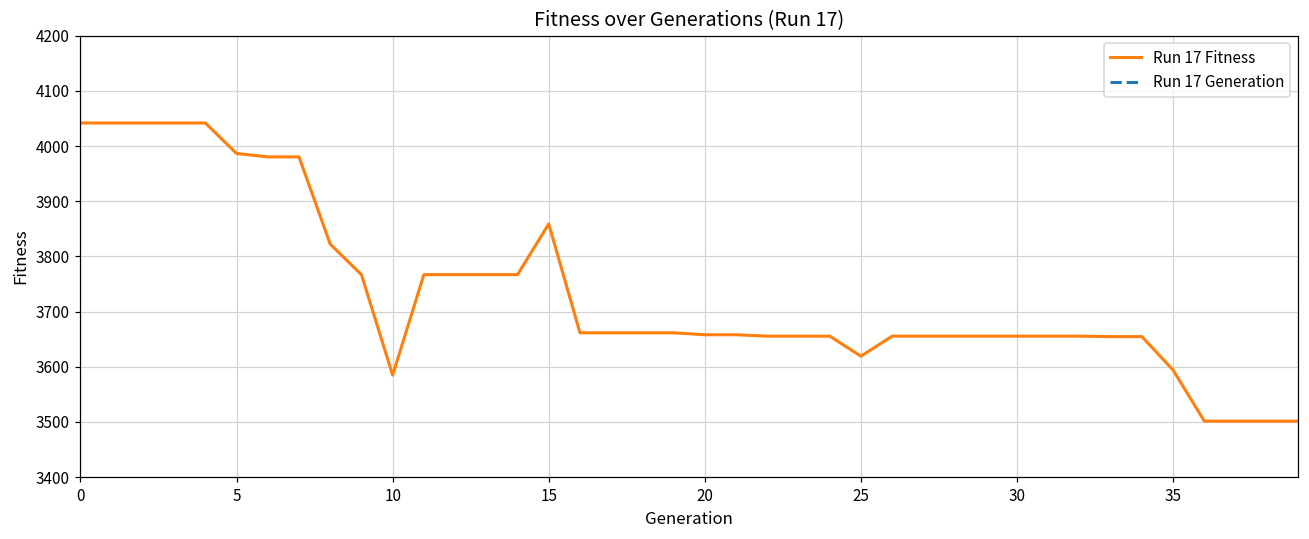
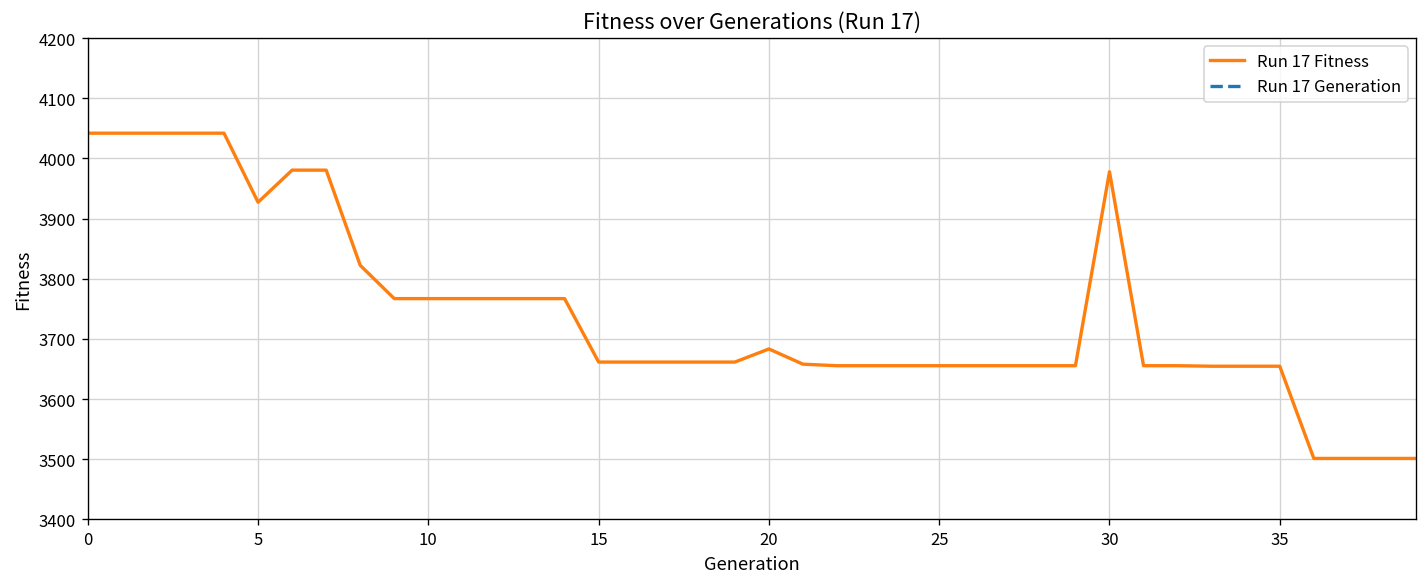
Run 17 Fitness, 5: 3990 -> 3930
Run 17 Fitness, 10: 3580 -> 3770
Run 17 Fitness, 15: 3860 -> 3660
Run 17 Fitness, 20: 3660 -> 3680
Run 17 Fitness, 25: 3620 -> 3660
Run 17 Fitness, 30: 3660 -> 3980
Run 17 Fitness, 35: 3590 -> 3650
